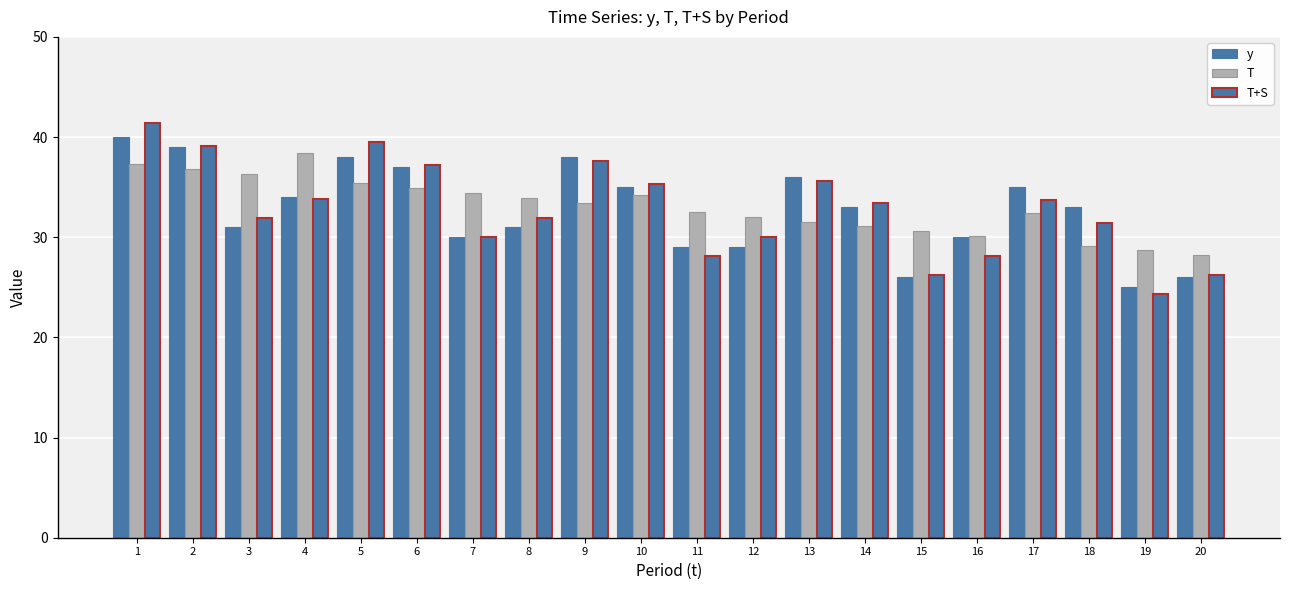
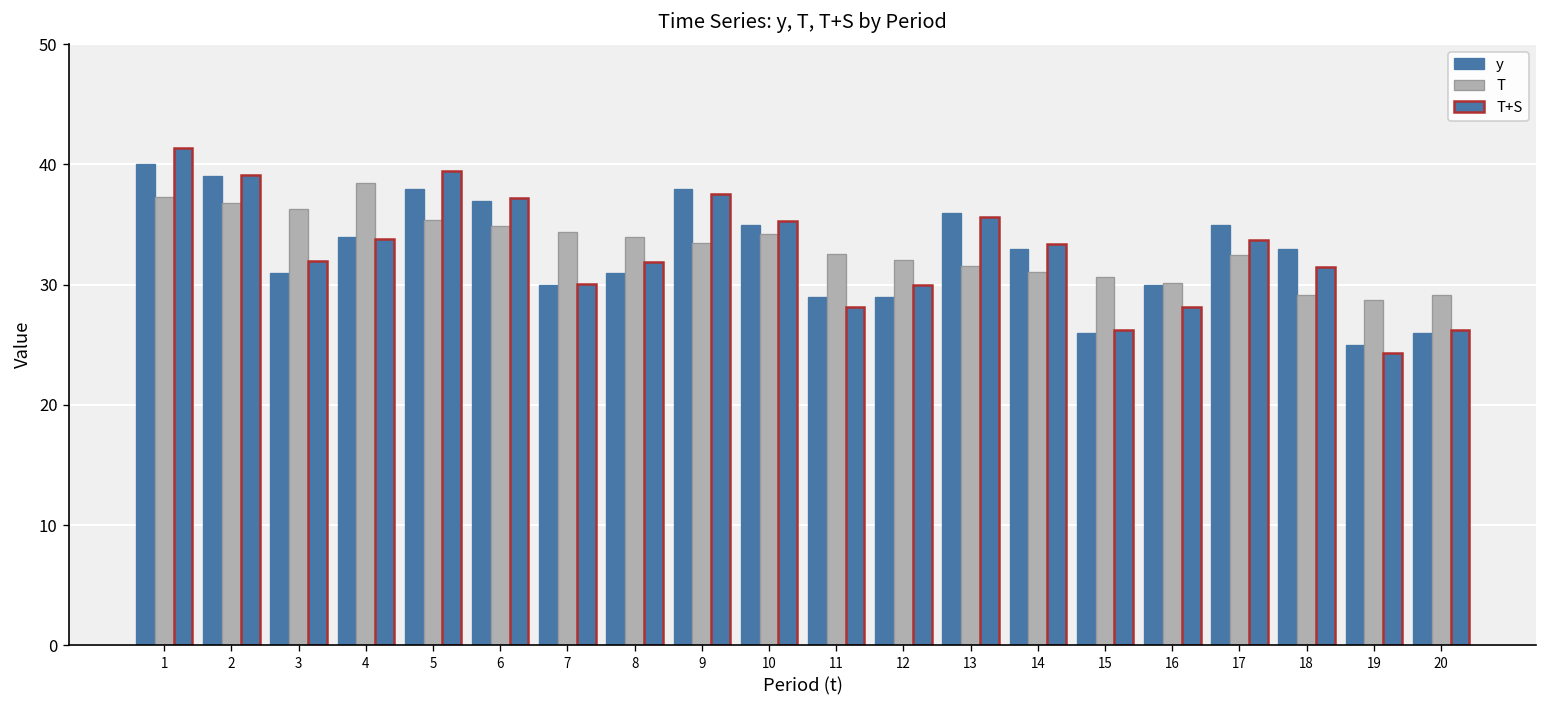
T, 20: 28.2 -> 29.2
